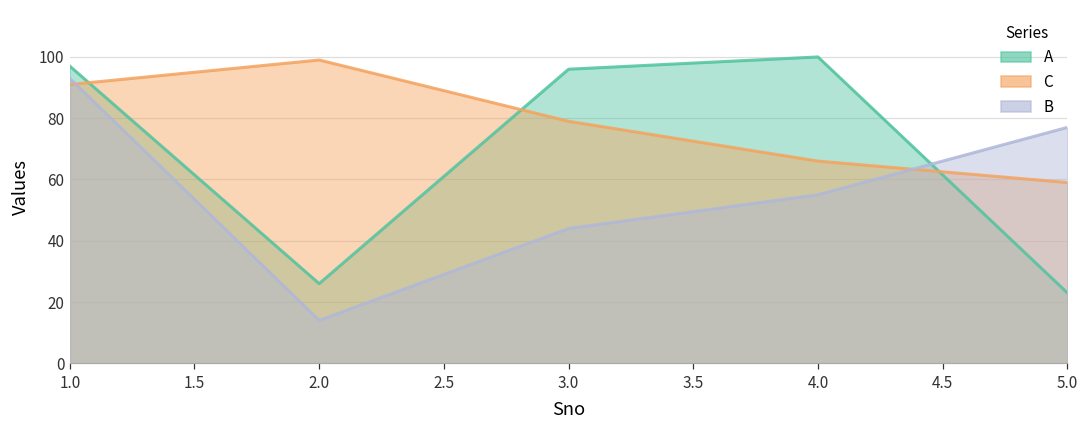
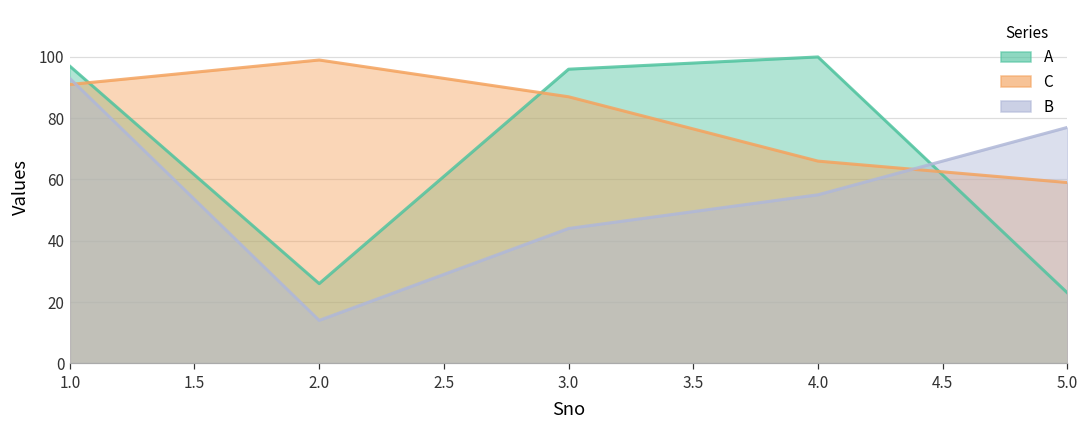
C, 3.0: 79 -> 87
